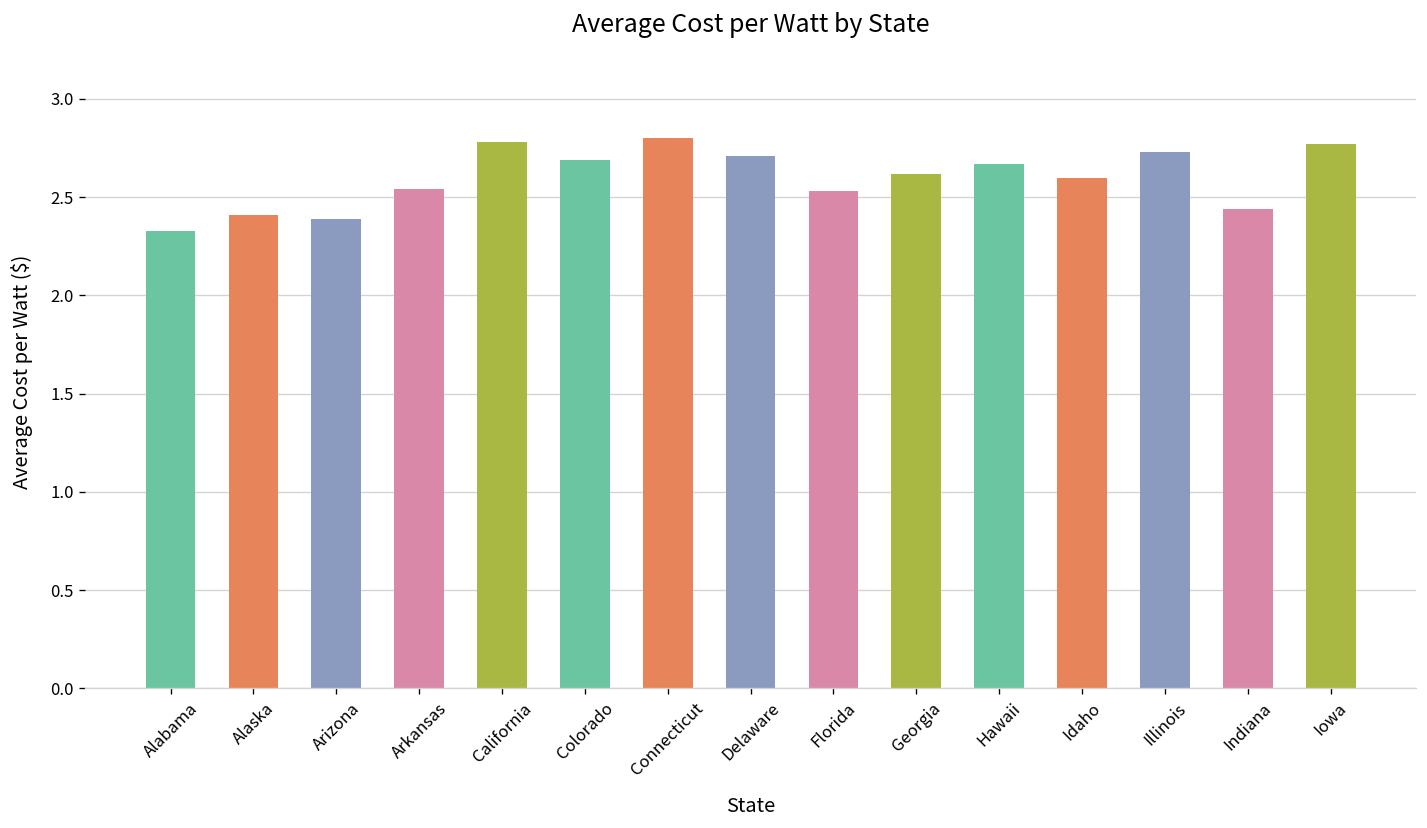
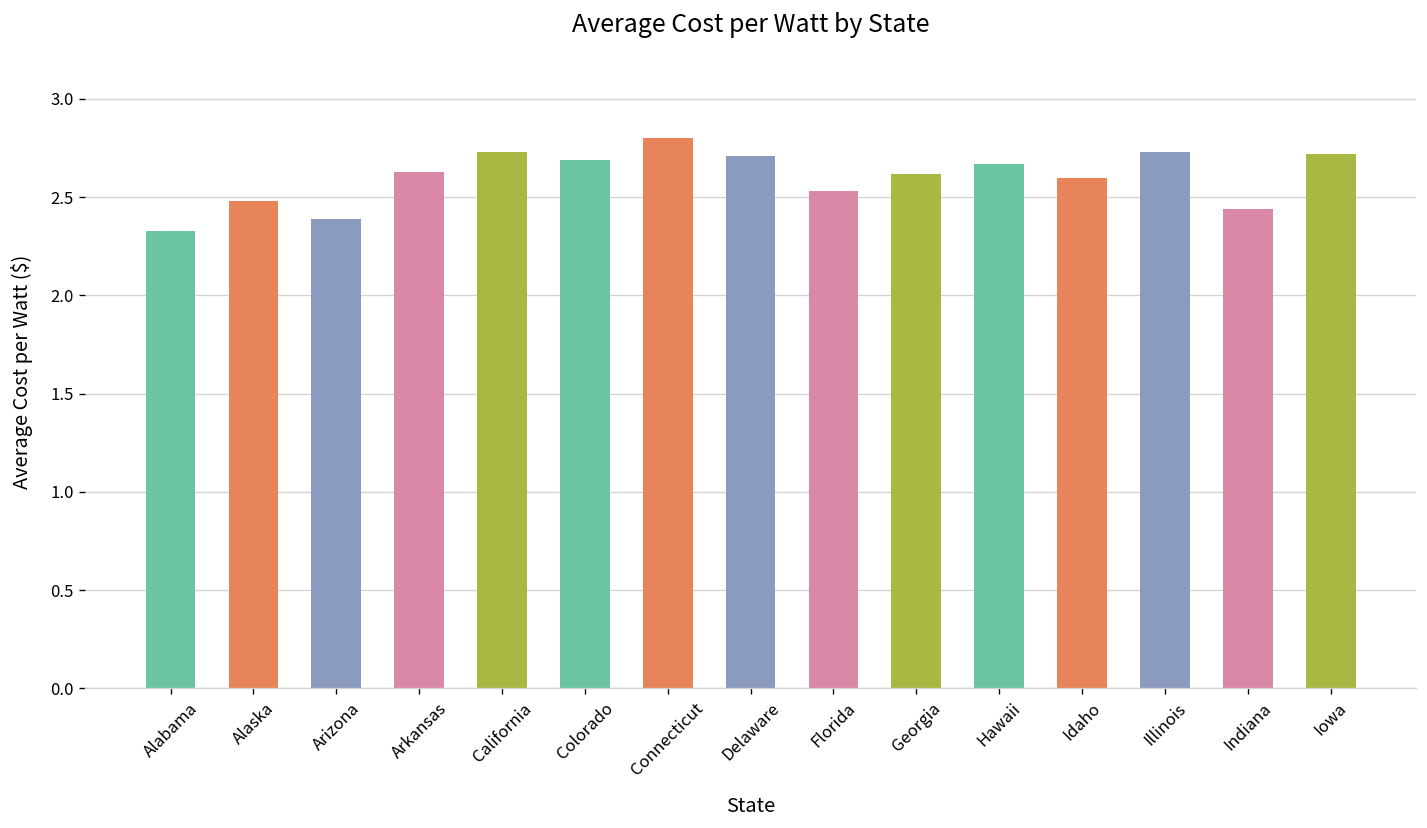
Alaska: 2.41 -> 2.48
Arkansas: 2.54 -> 2.63
California: 2.78 -> 2.73
Iowa: 2.77 -> 2.72
